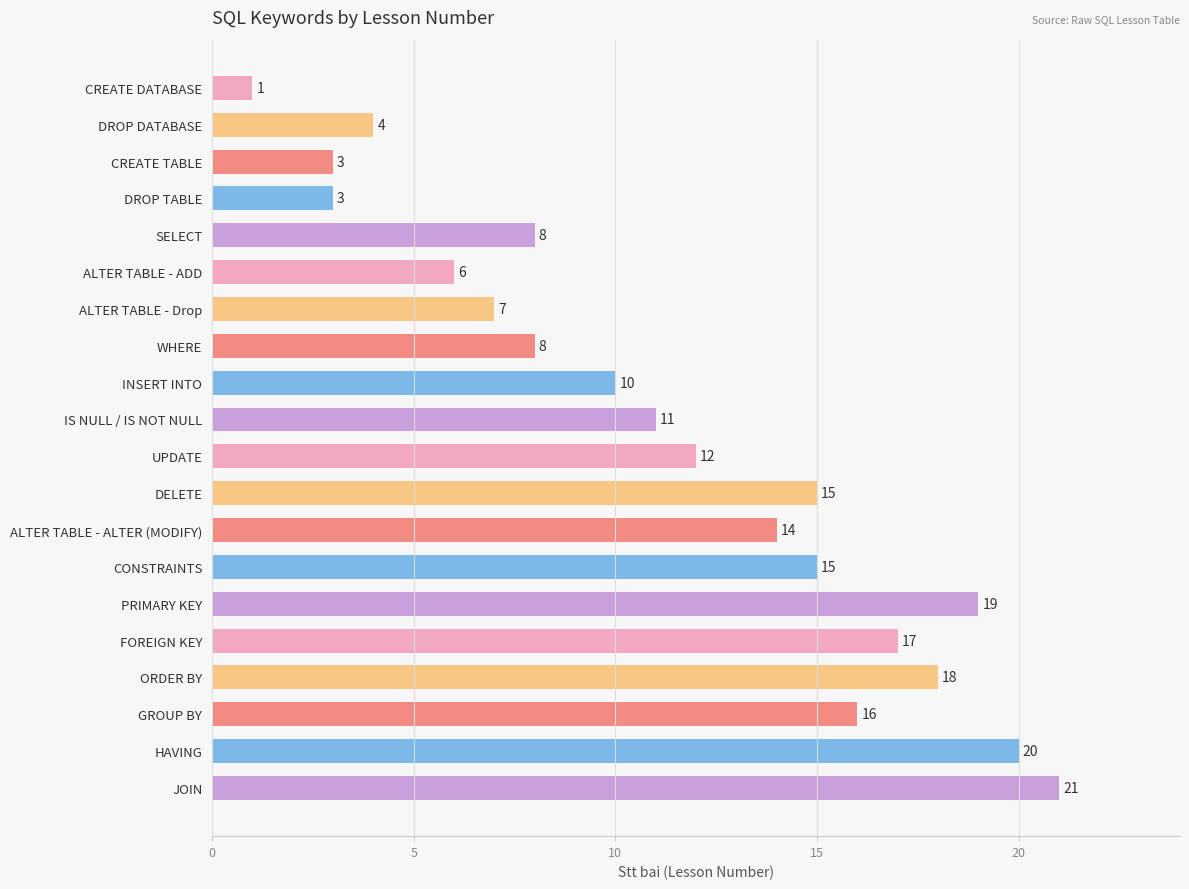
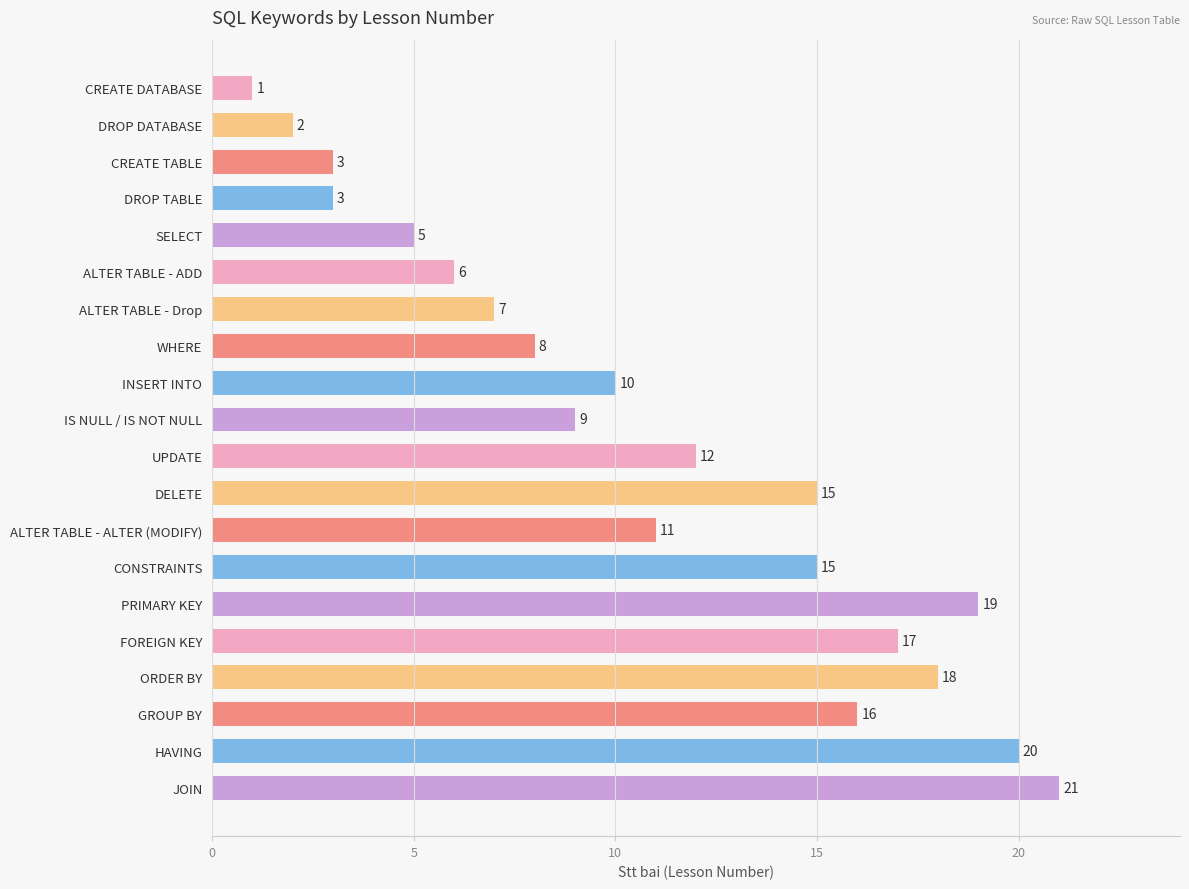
DROP DATABASE: 4 -> 2
SELECT: 8 -> 5
IS NULL / IS NOT NULL: 11 -> 9
ALTER TABLE - ALTER (MODIFY): 14 -> 11
